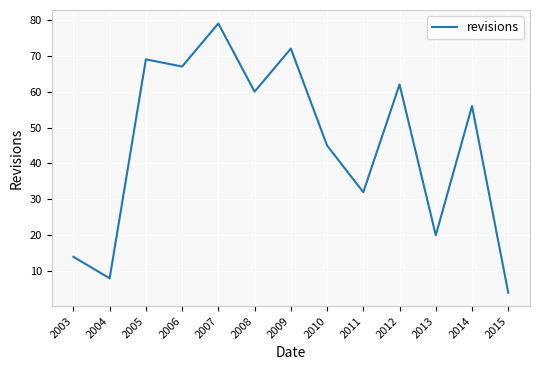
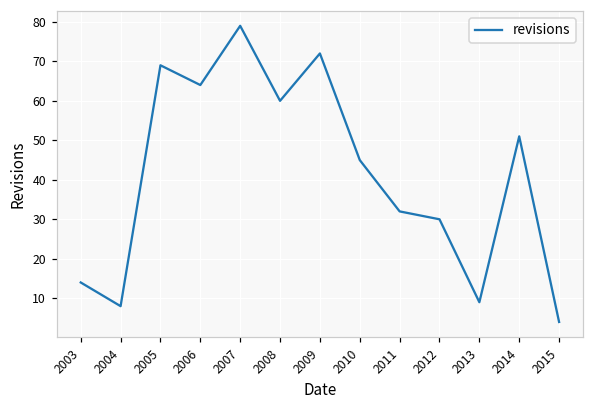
2006: 67 -> 64
2012: 62 -> 30
2013: 20 -> 9
2014: 56 -> 51
